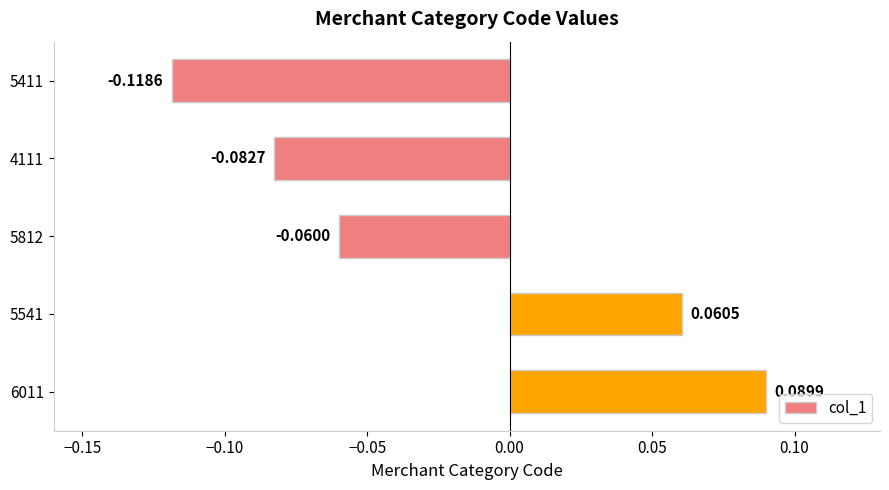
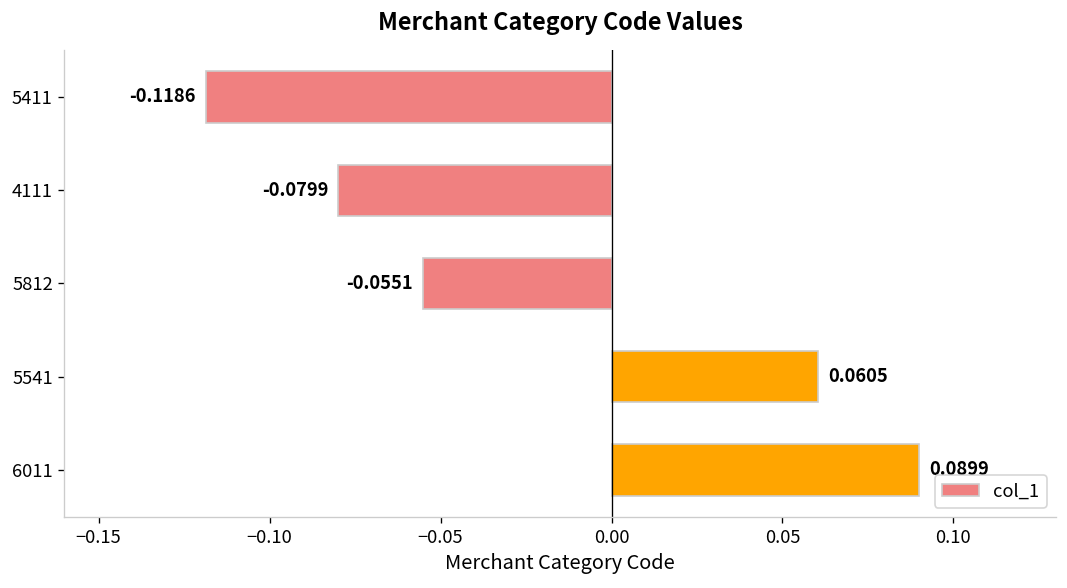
4111: -0.0827 -> -0.0799
5812: -0.0600 -> -0.0551
